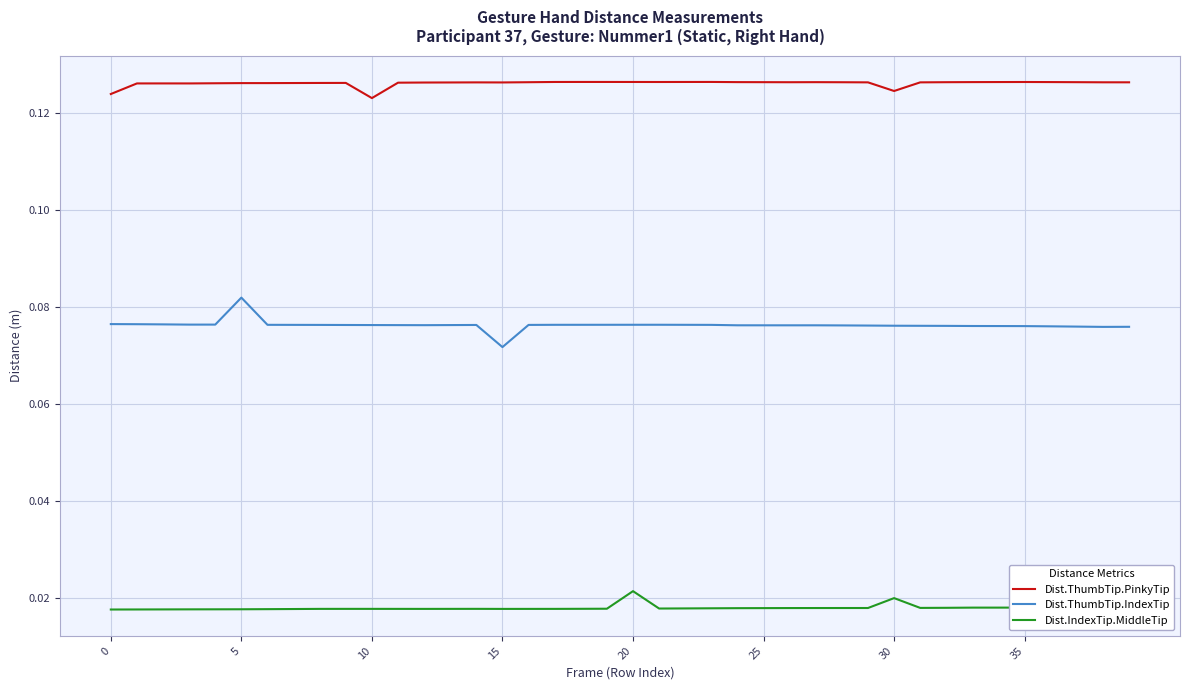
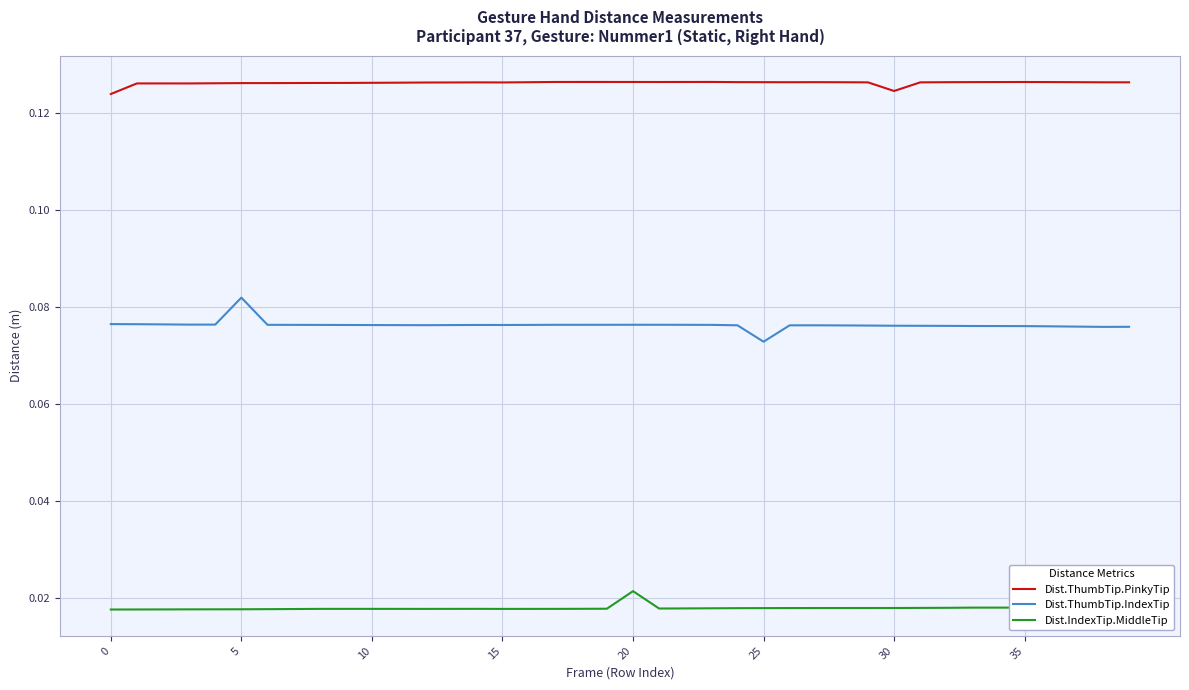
Dist.ThumbTip.PinkyTip, 10: 0.123 -> 0.126
Dist.ThumbTip.IndexTip, 15: 0.072 -> 0.076
Dist.ThumbTip.IndexTip, 25: 0.076 -> 0.073
Dist.IndexTip.MiddleTip, 30: 0.020 -> 0.018
